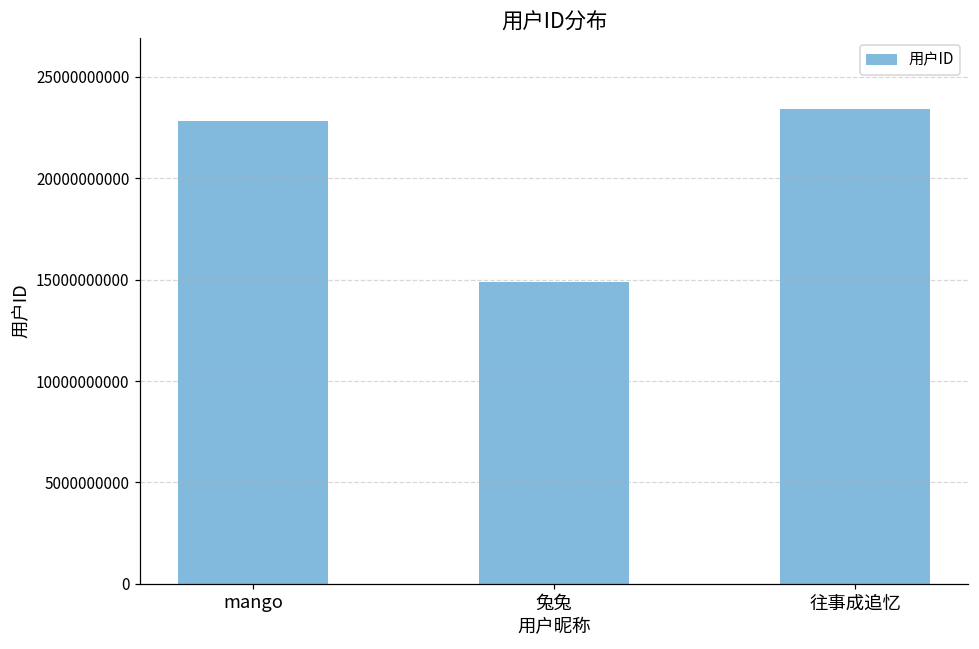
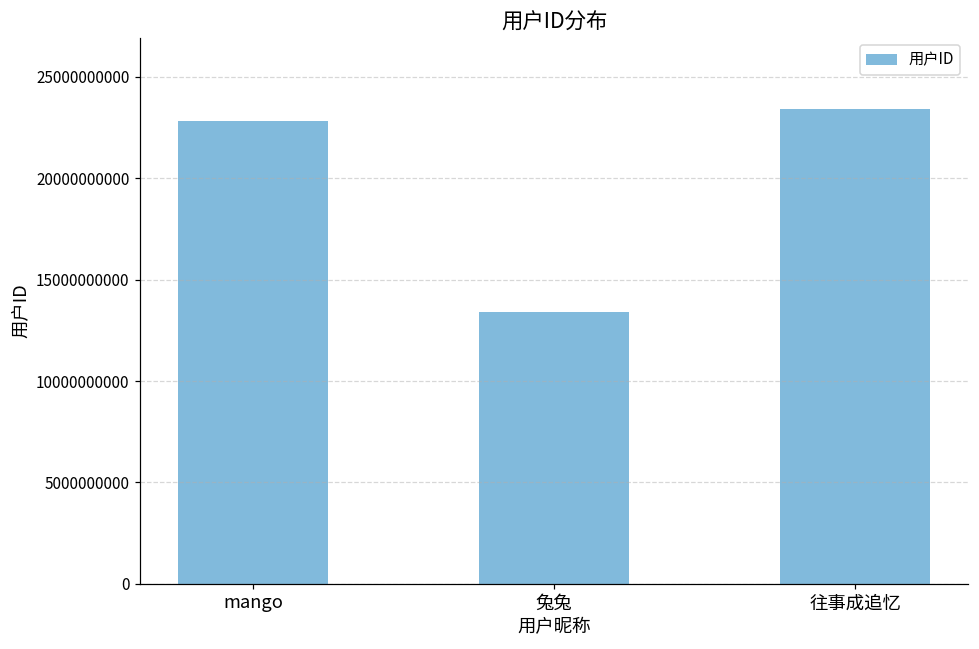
兔兔: 14900000000 -> 13400000000
